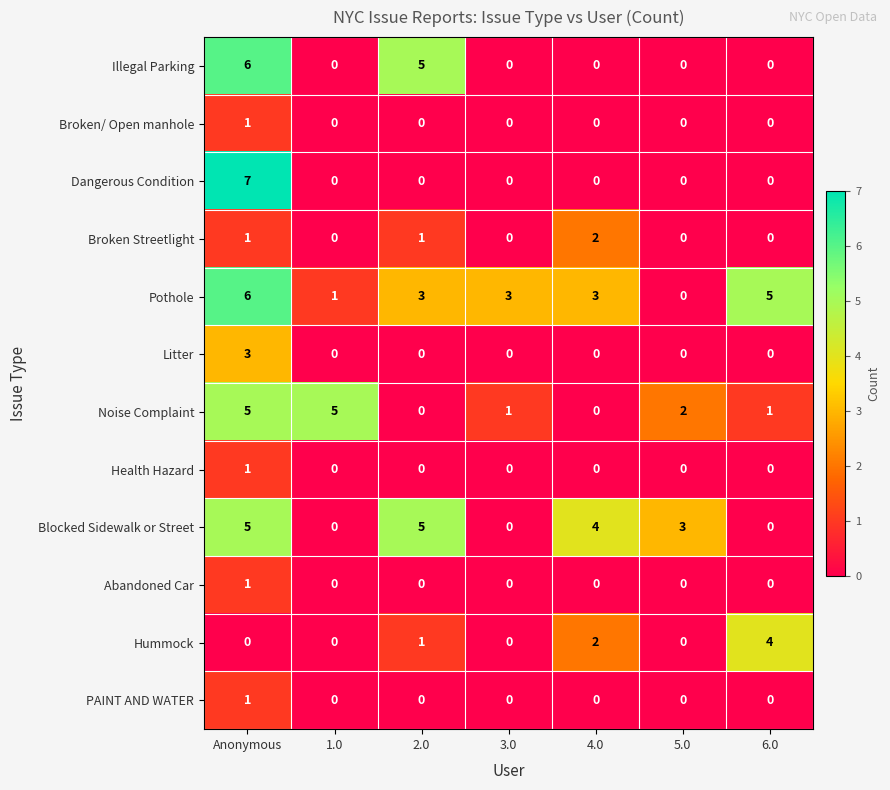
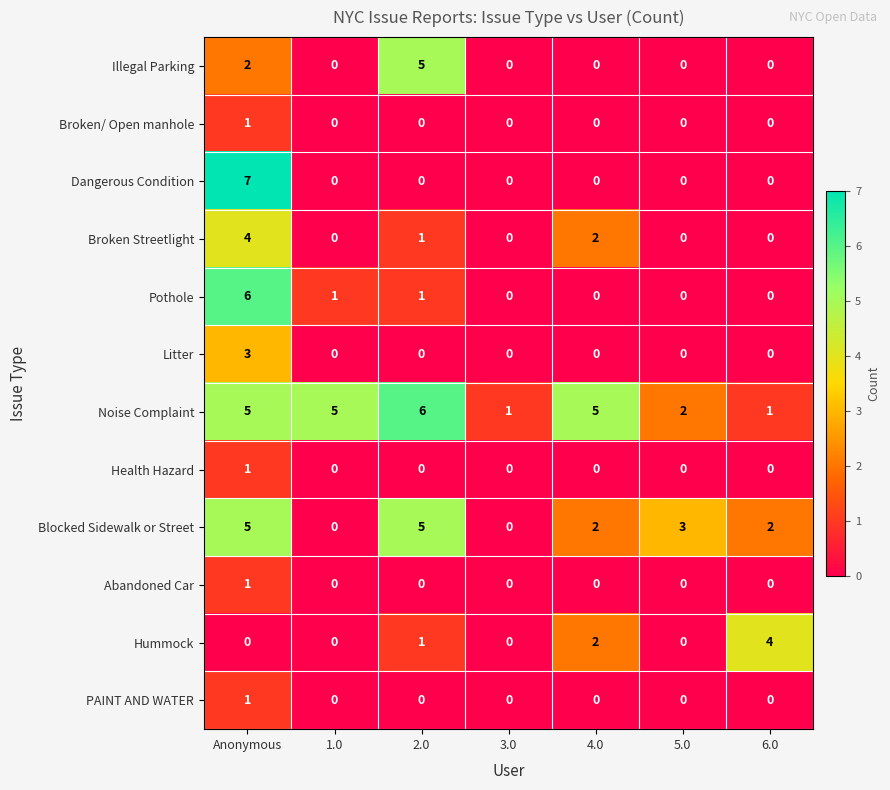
Illegal Parking, Anonymous: 6 -> 2
Broken Streetlight, Anonymous: 1 -> 4
Pothole, 2.0: 3 -> 1
Pothole, 3.0: 3 -> 0
Pothole, 4.0: 3 -> 0
Pothole, 6.0: 5 -> 0
Noise Complaint, 2.0: 0 -> 6
Noise Complaint, 4.0: 0 -> 5
Blocked Sidewalk or Street, 4.0: 4 -> 2
Blocked Sidewalk or Street, 6.0: 0 -> 2
